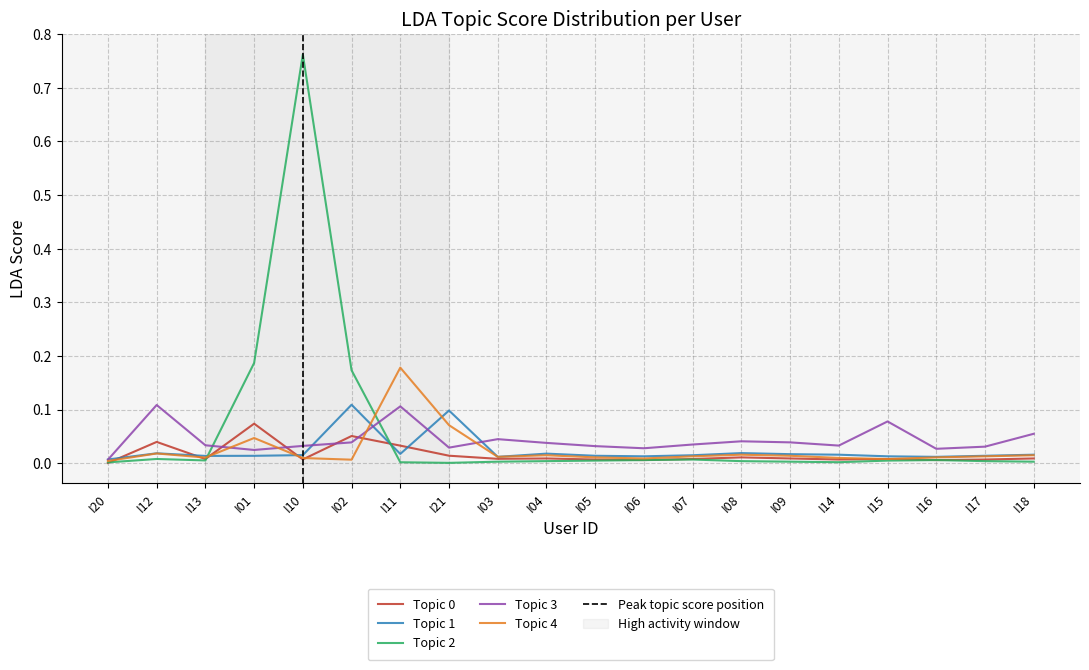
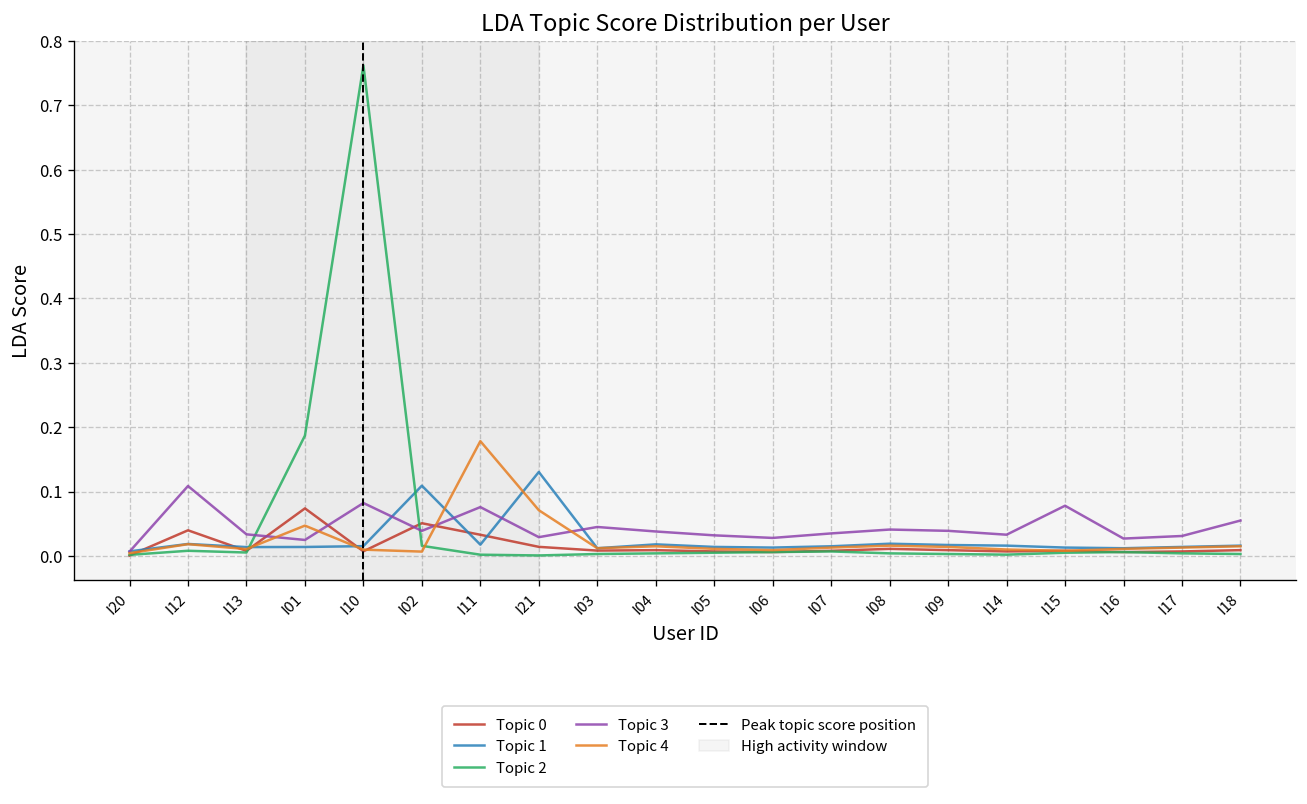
Topic 3, I10: 0.03 -> 0.08
Topic 2, I02: 0.17 -> 0.02
Topic 3, I11: 0.11 -> 0.08
Topic 1, I21: 0.10 -> 0.13
